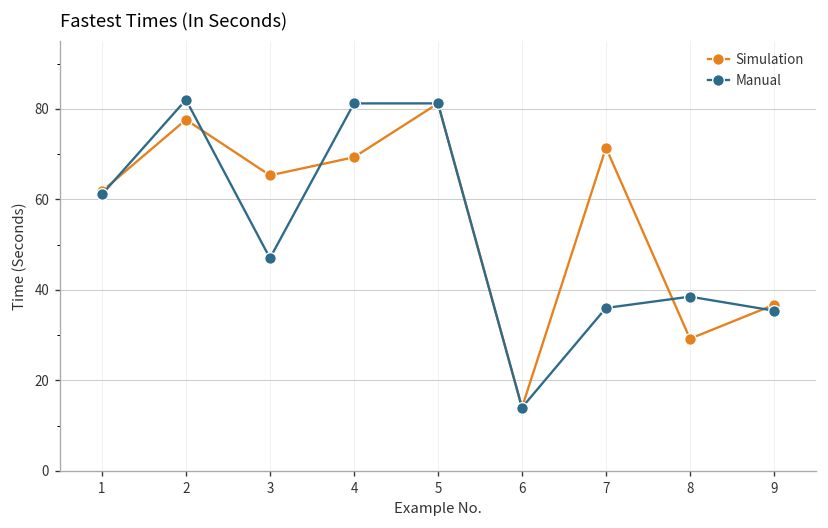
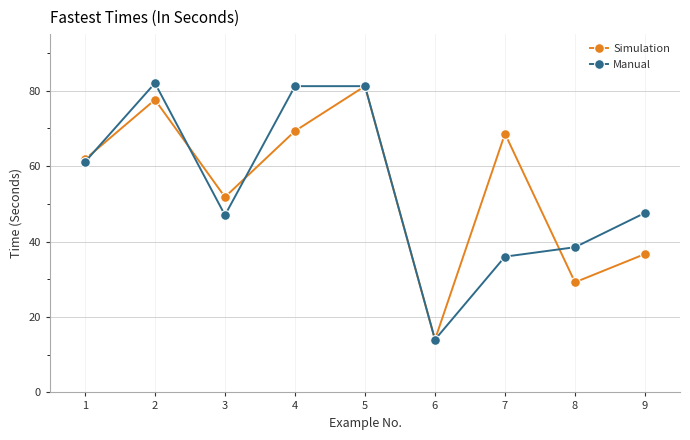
Simulation, 3: 65 -> 52
Simulation, 7: 71 -> 69
Manual, 9: 35 -> 48
